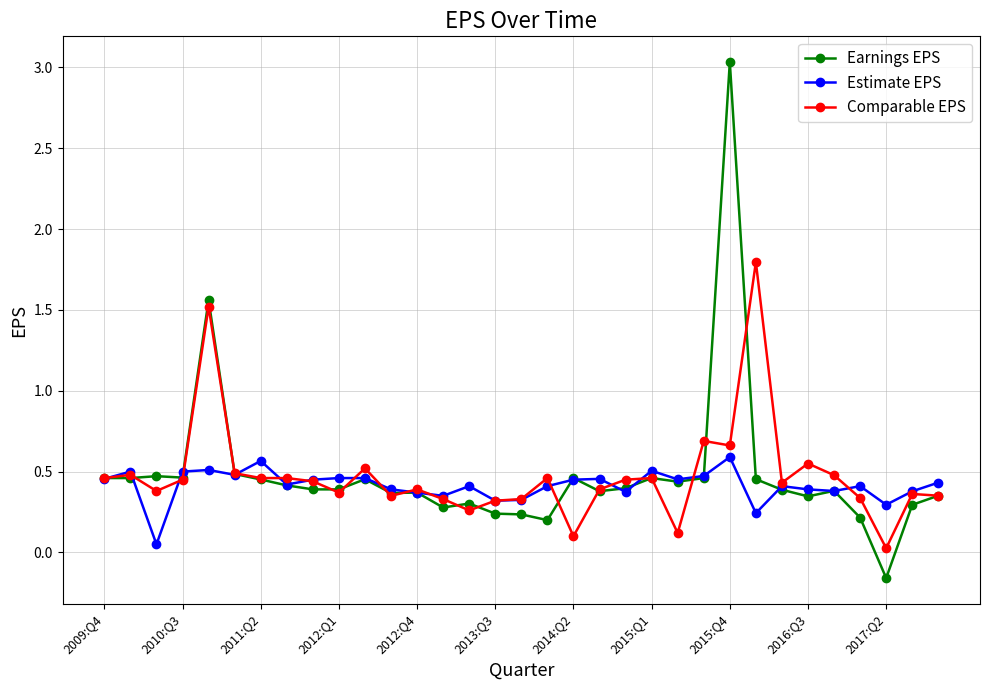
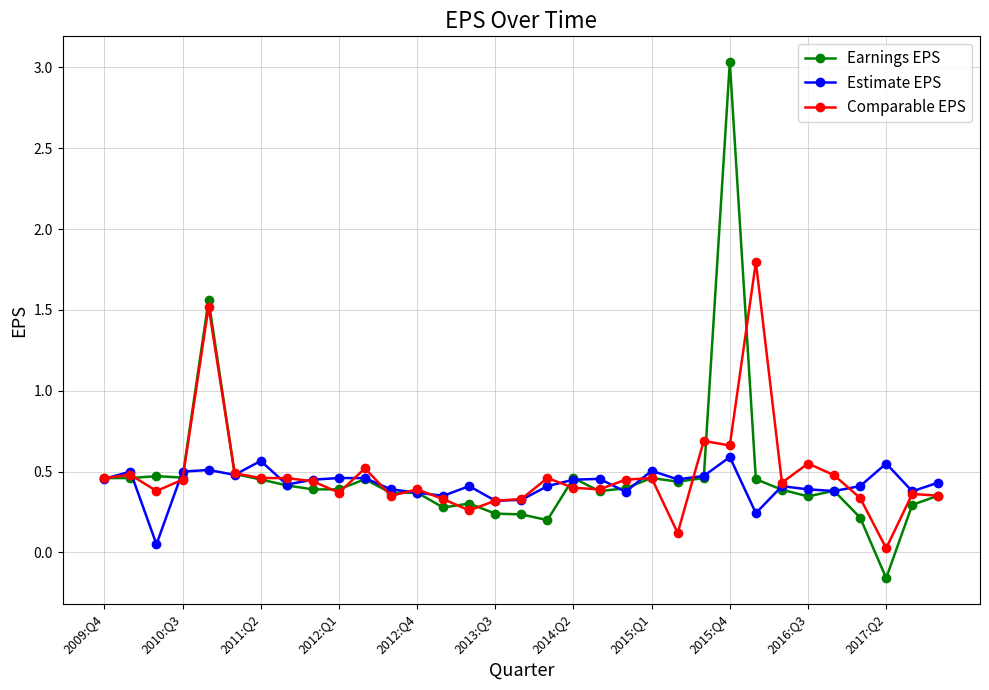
Comparable EPS, 2014:Q2: 0.1 -> 0.4
Estimate EPS, 2017:Q2: 0.30 -> 0.55
